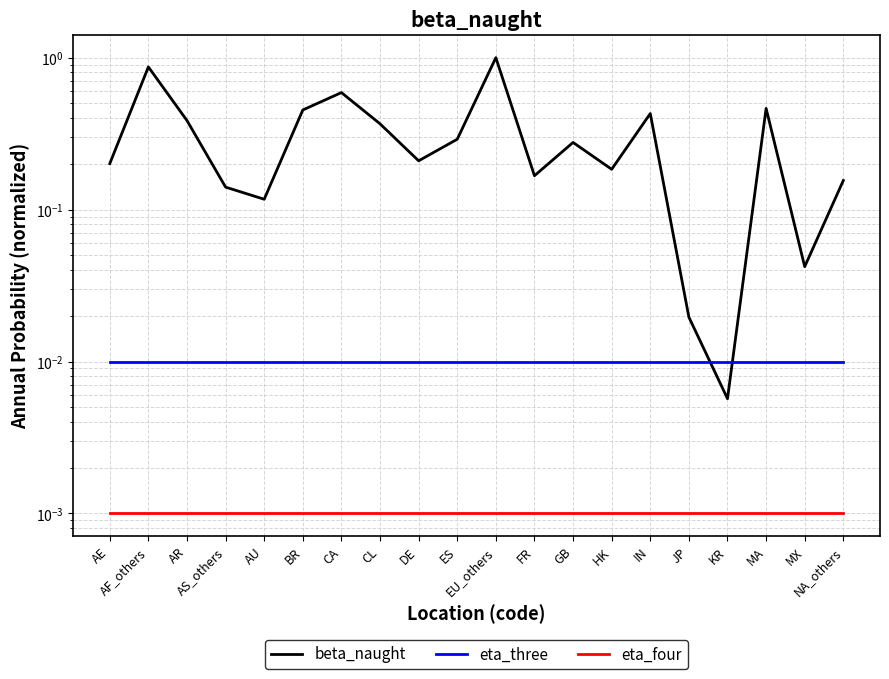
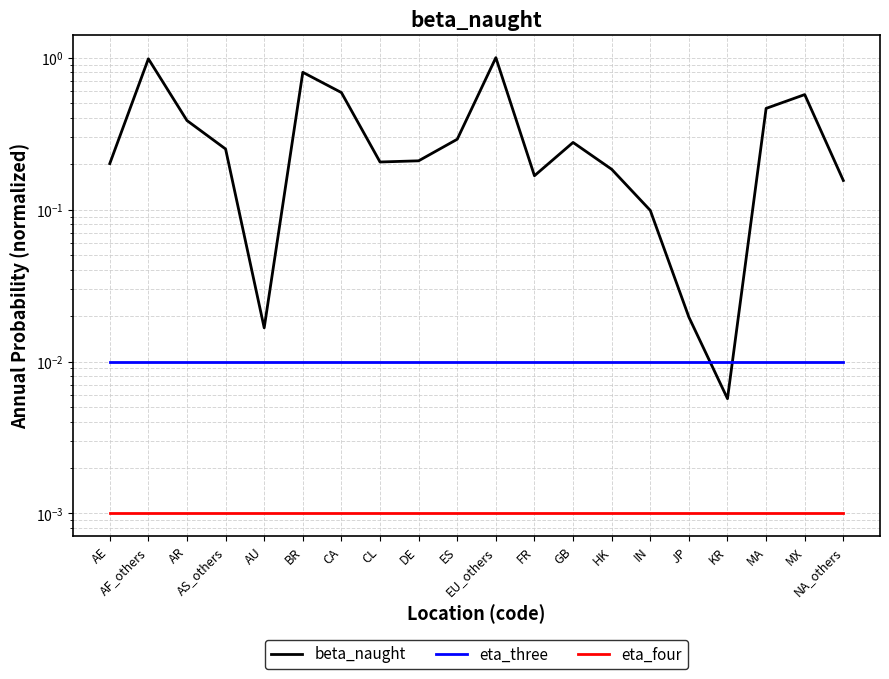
beta_naught, AF_others: 0.9 -> 1.0
beta_naught, AS_others: 0.14 -> 0.25
beta_naught, AU: 0.12 -> 0.017
beta_naught, BR: 0.45 -> 0.8
beta_naught, CL: 0.37 -> 0.21
beta_naught, IN: 0.43 -> 0.10
beta_naught, MX: 0.042 -> 0.57
